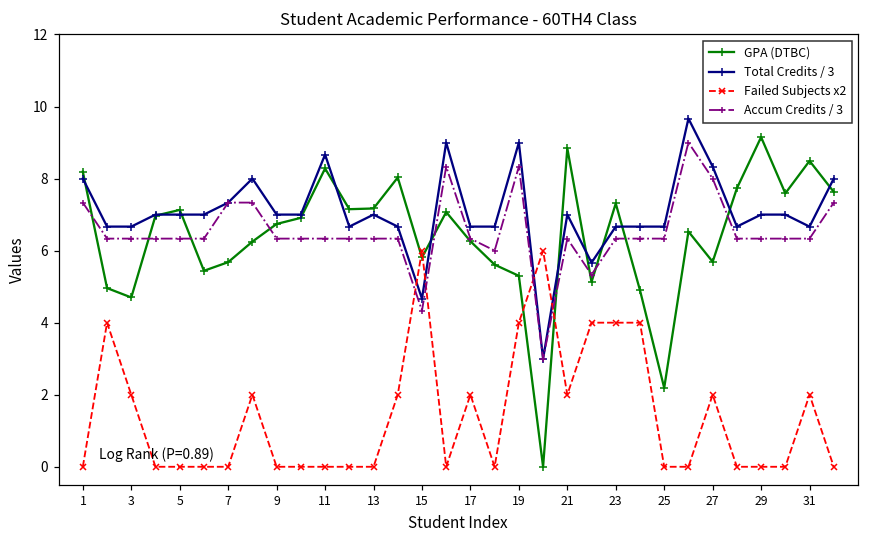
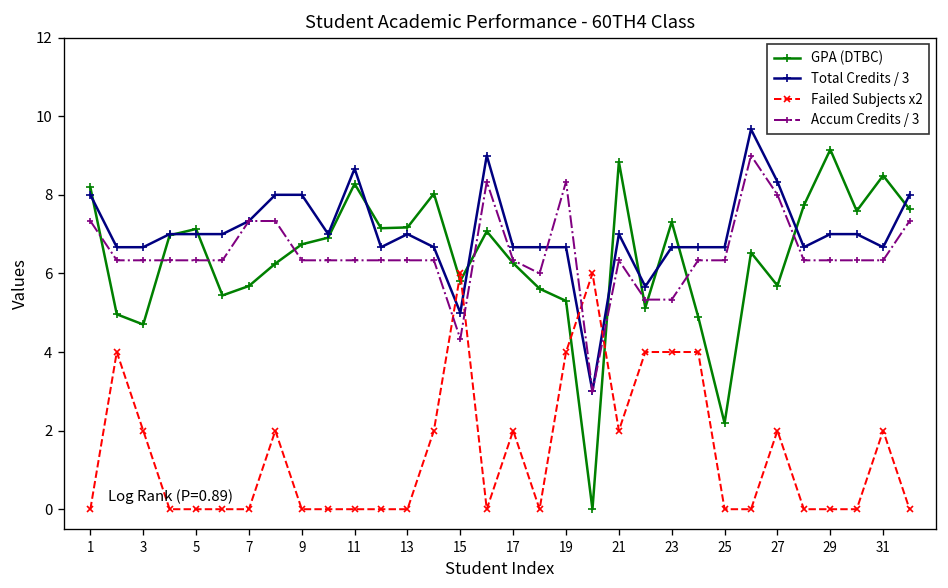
Total Credits / 3, 9: 7.0 -> 8.0
Total Credits / 3, 15: 4.7 -> 5.0
Total Credits / 3, 19: 9.0 -> 6.7
Accum Credits / 3, 23: 6.3 -> 5.3
